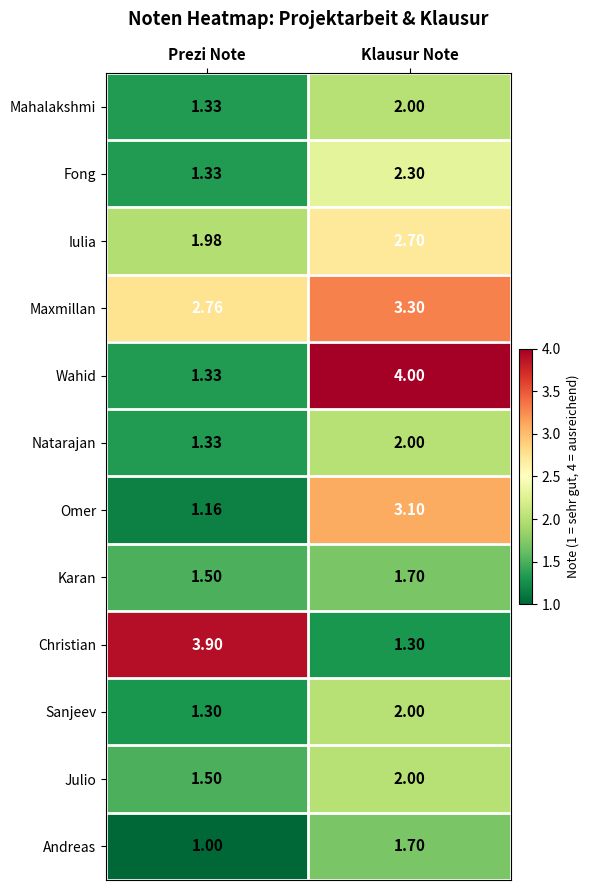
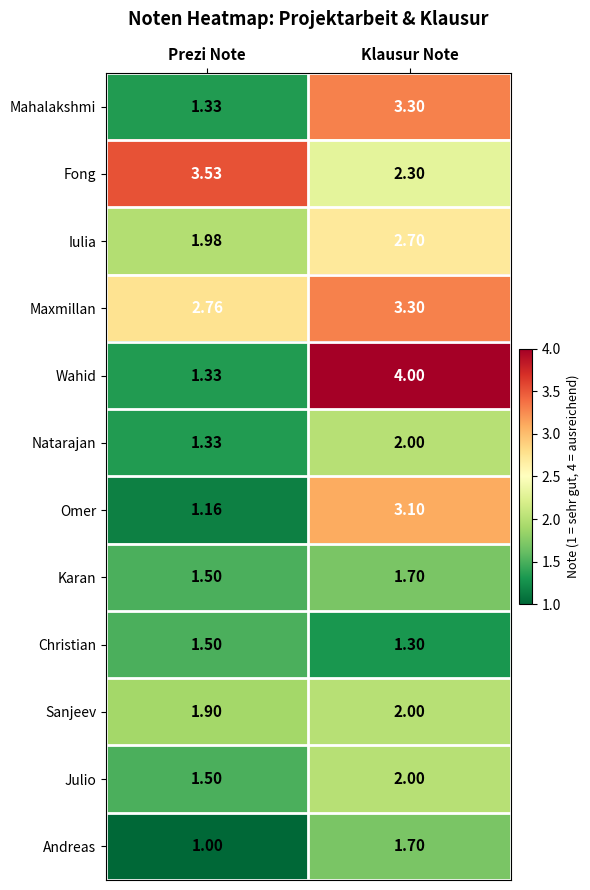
Mahalakshmi, Klausur Note: 2.00 -> 3.30
Fong, Prezi Note: 1.33 -> 3.53
Christian, Prezi Note: 3.90 -> 1.50
Sanjeev, Prezi Note: 1.30 -> 1.90
